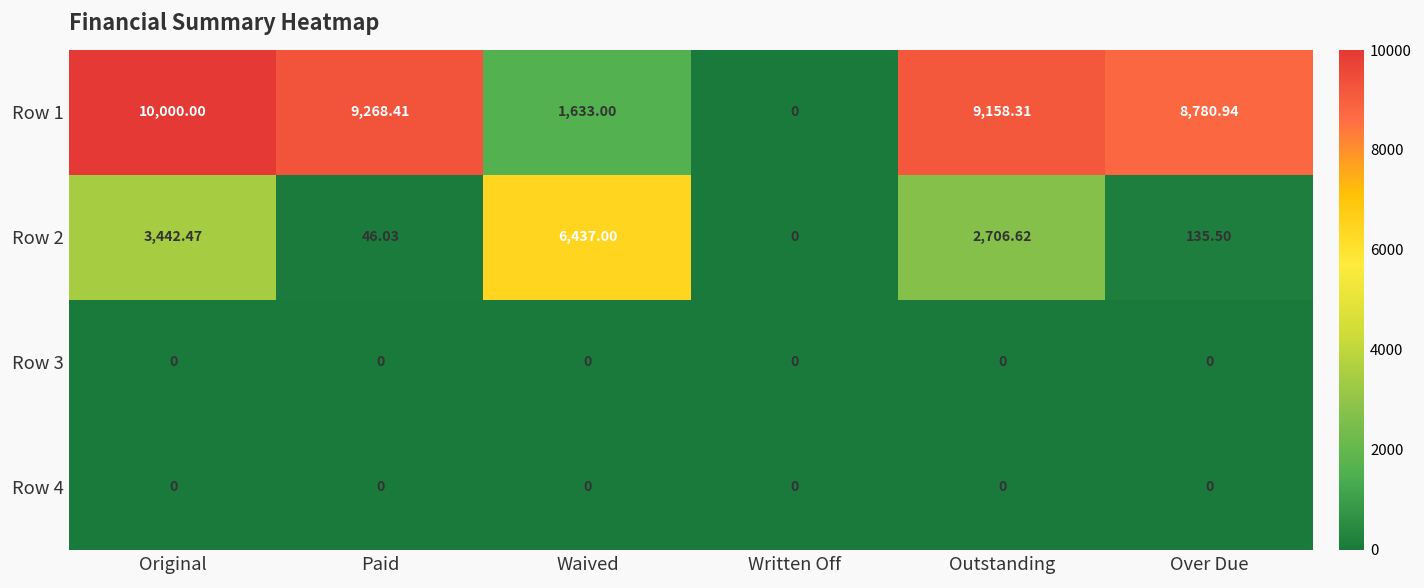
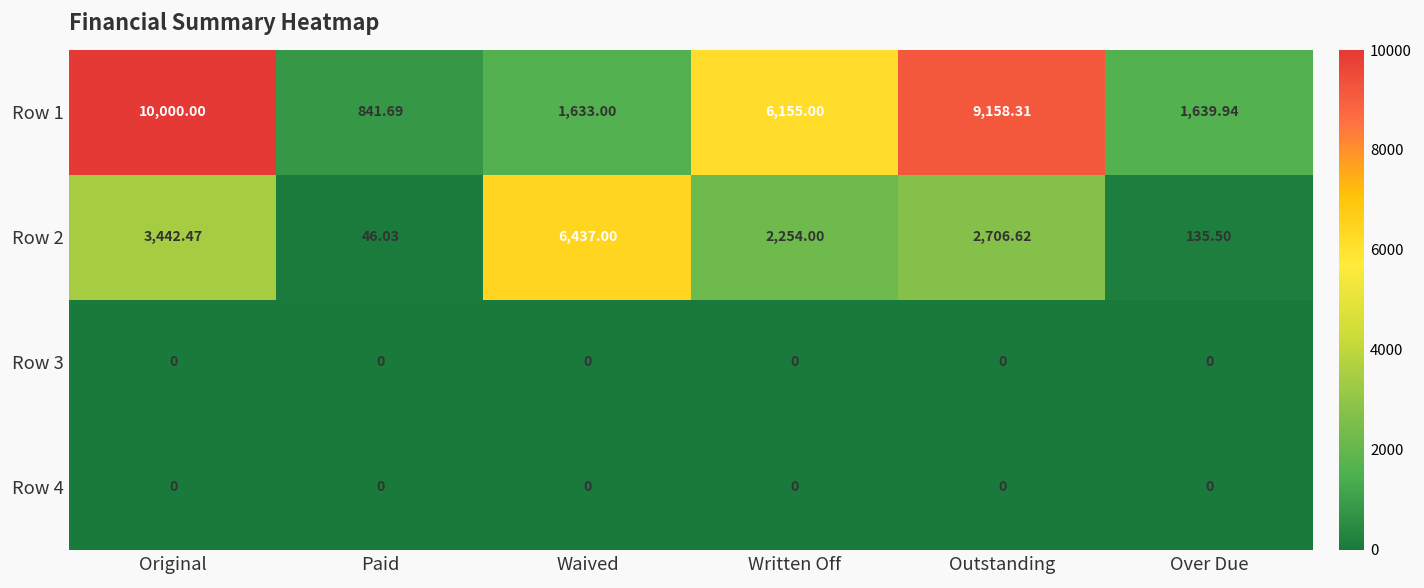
Row 1, Paid: 9,268.41 -> 841.69
Row 1, Written Off: 0 -> 6,155.00
Row 1, Over Due: 8,780.94 -> 1,639.94
Row 2, Written Off: 0 -> 2,254.00
